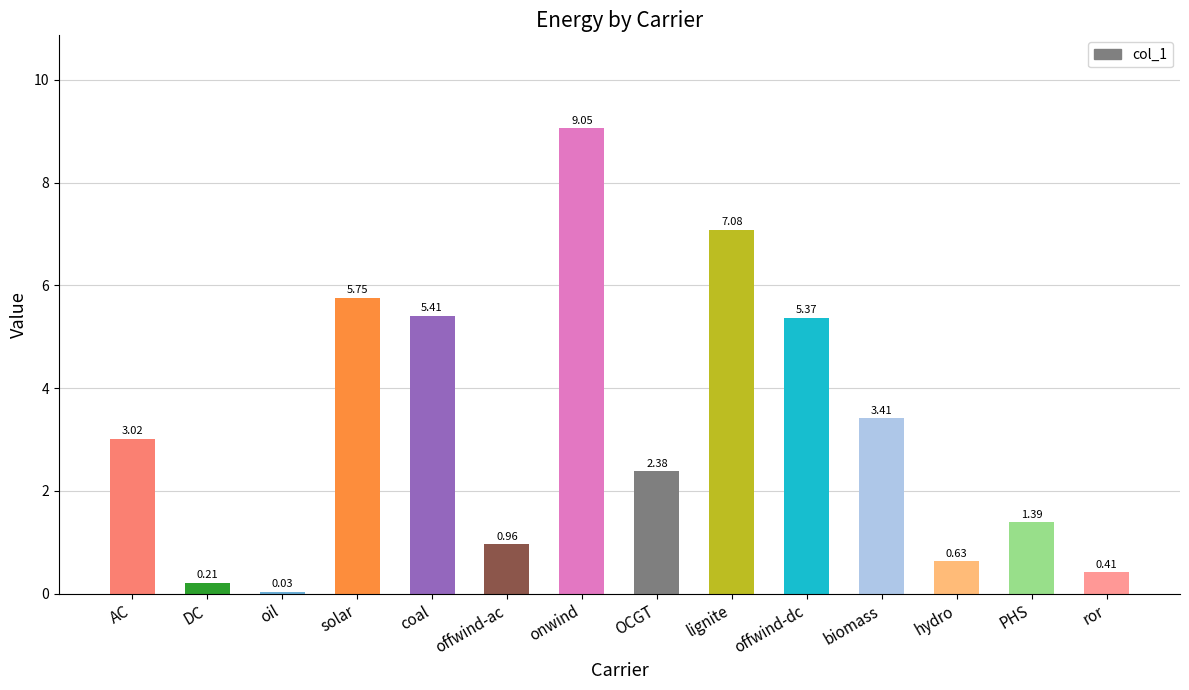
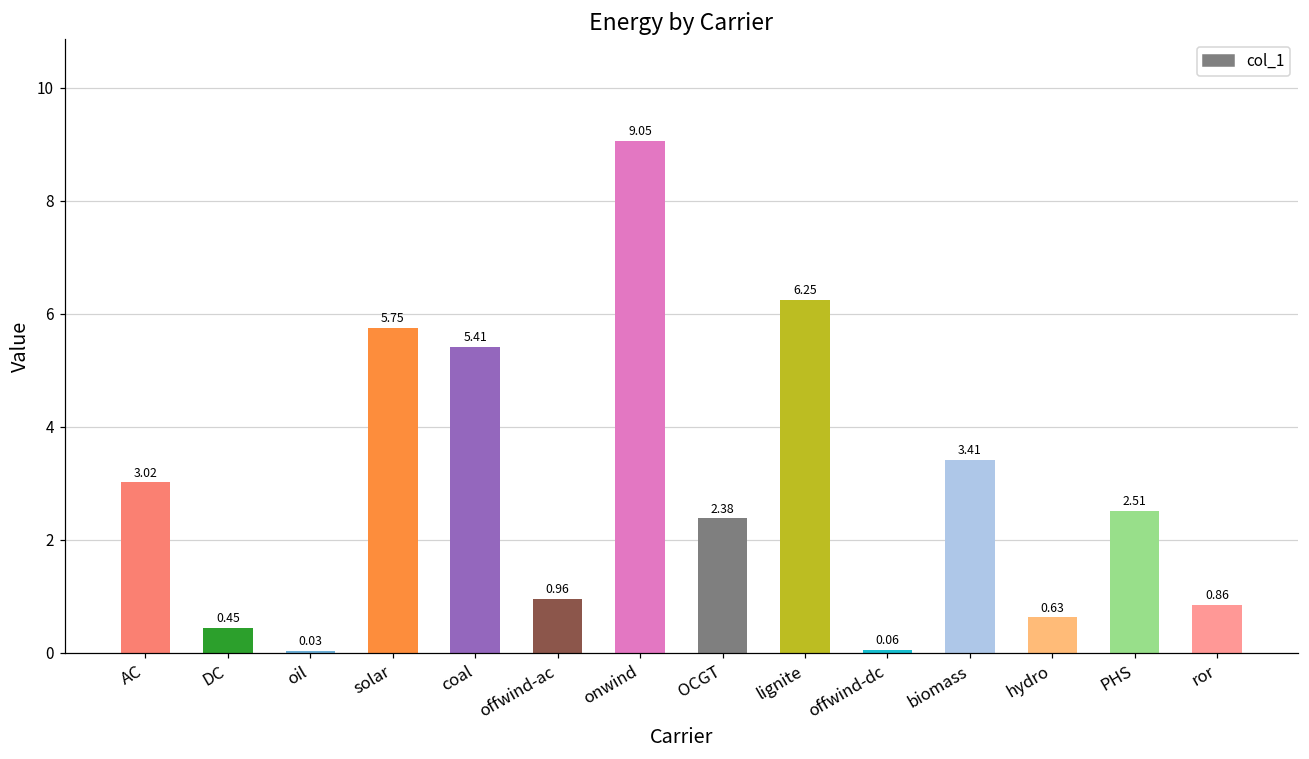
DC: 0.21 -> 0.45
lignite: 7.08 -> 6.25
offwind-dc: 5.37 -> 0.06
PHS: 1.39 -> 2.51
ror: 0.41 -> 0.86
